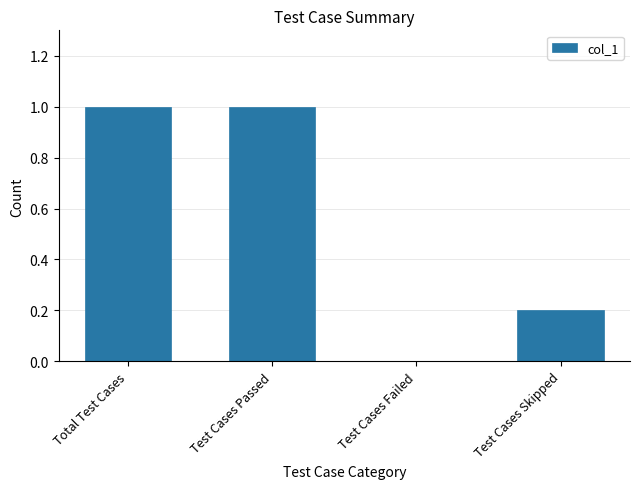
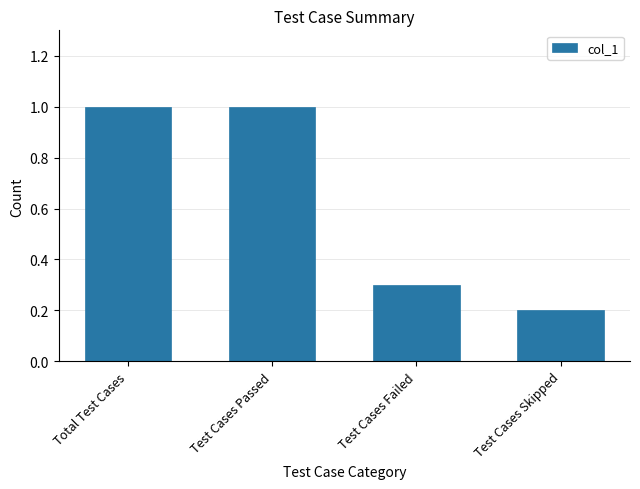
Test Cases Failed: 0.0 -> 0.3
